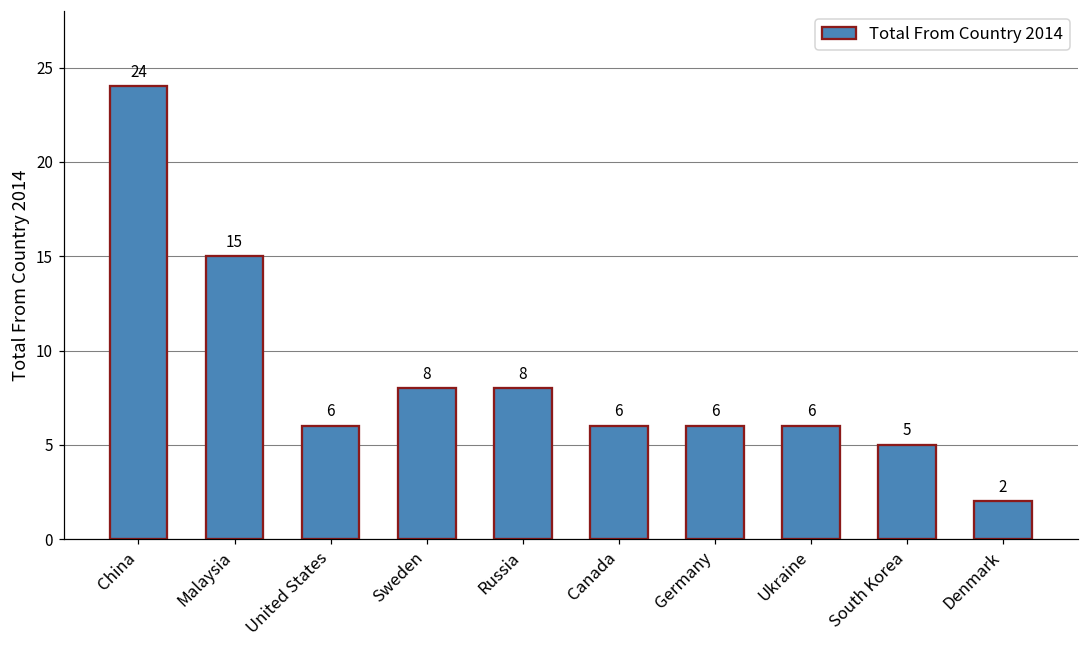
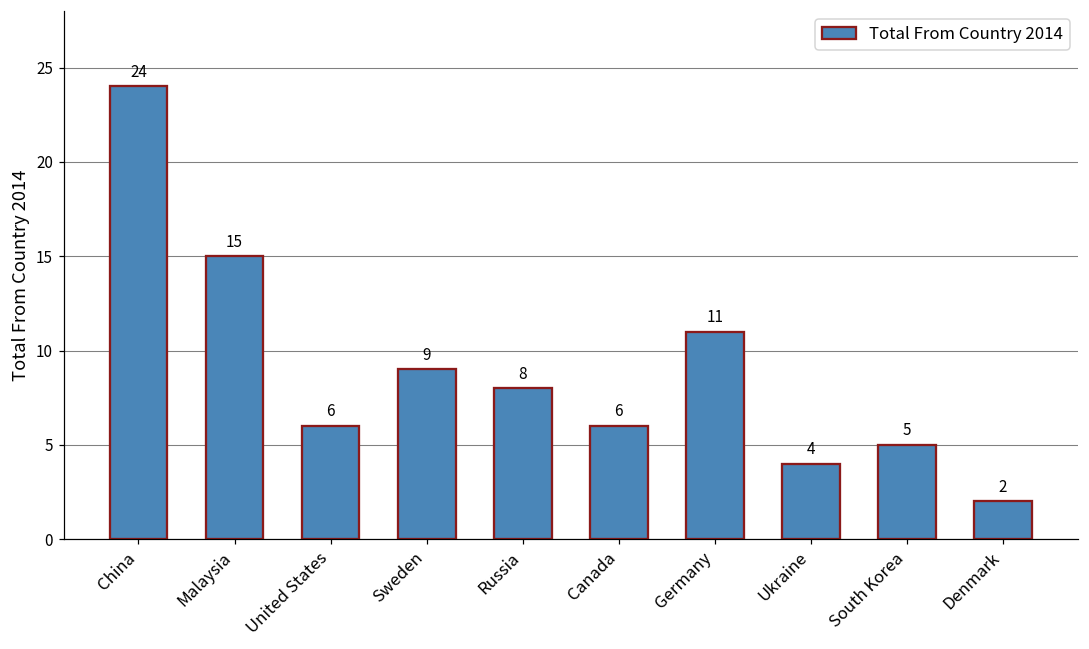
Sweden: 8 -> 9
Germany: 6 -> 11
Ukraine: 6 -> 4
